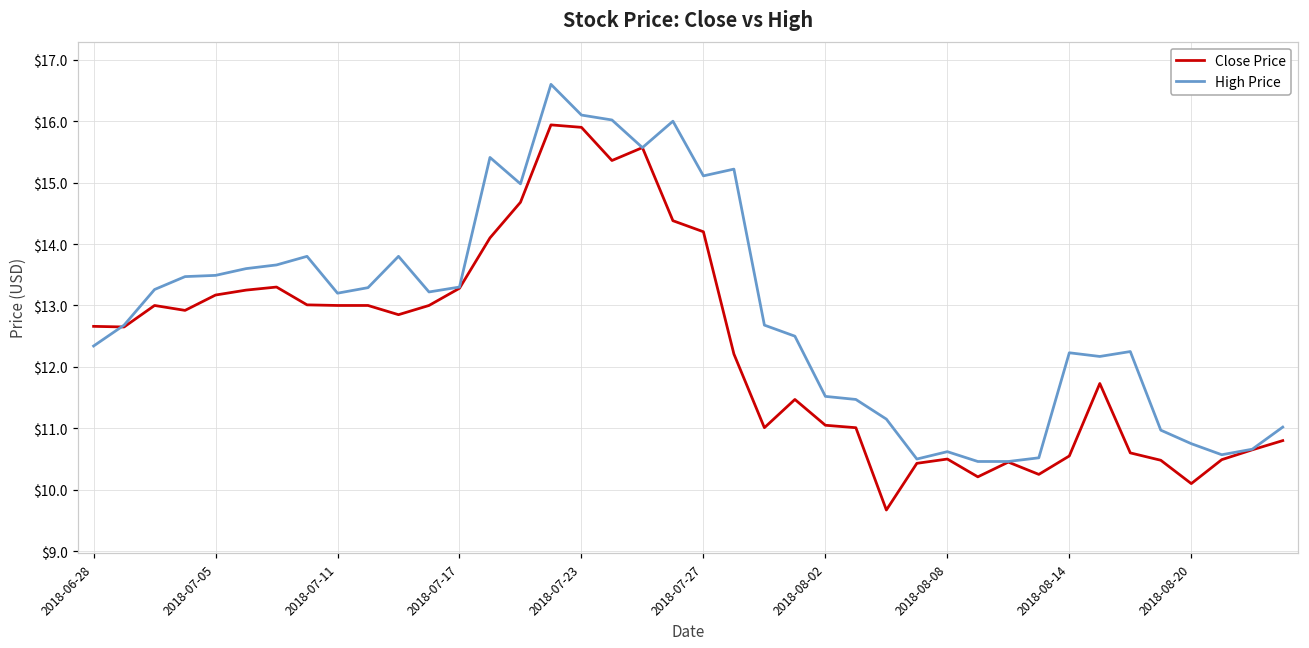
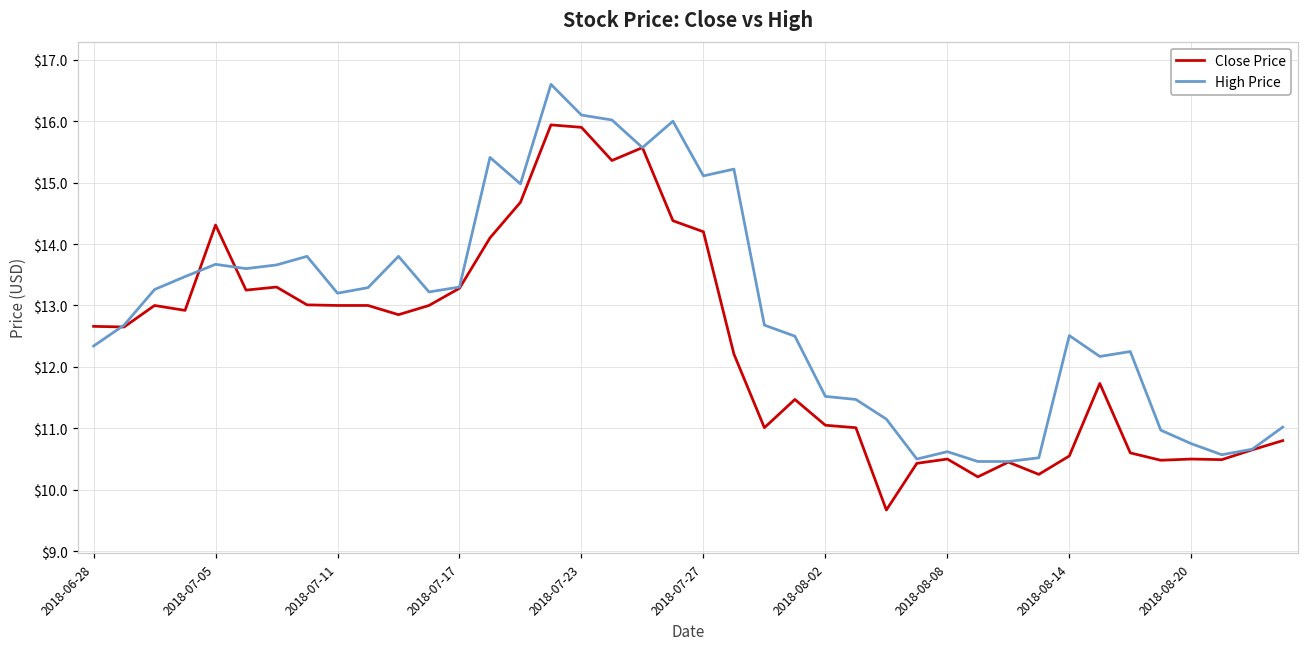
Close Price, 2018-07-05: $13.2 -> $14.3
High Price, 2018-07-05: $13.5 -> $13.7
High Price, 2018-08-14: $12.2 -> $12.5
Close Price, 2018-08-20: $10.1 -> $10.5
